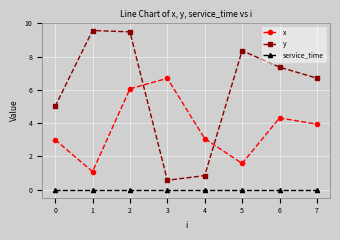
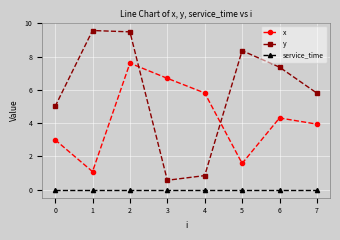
x, 2: 6.1 -> 7.6
x, 4: 3.1 -> 5.8
y, 7: 6.7 -> 5.8
